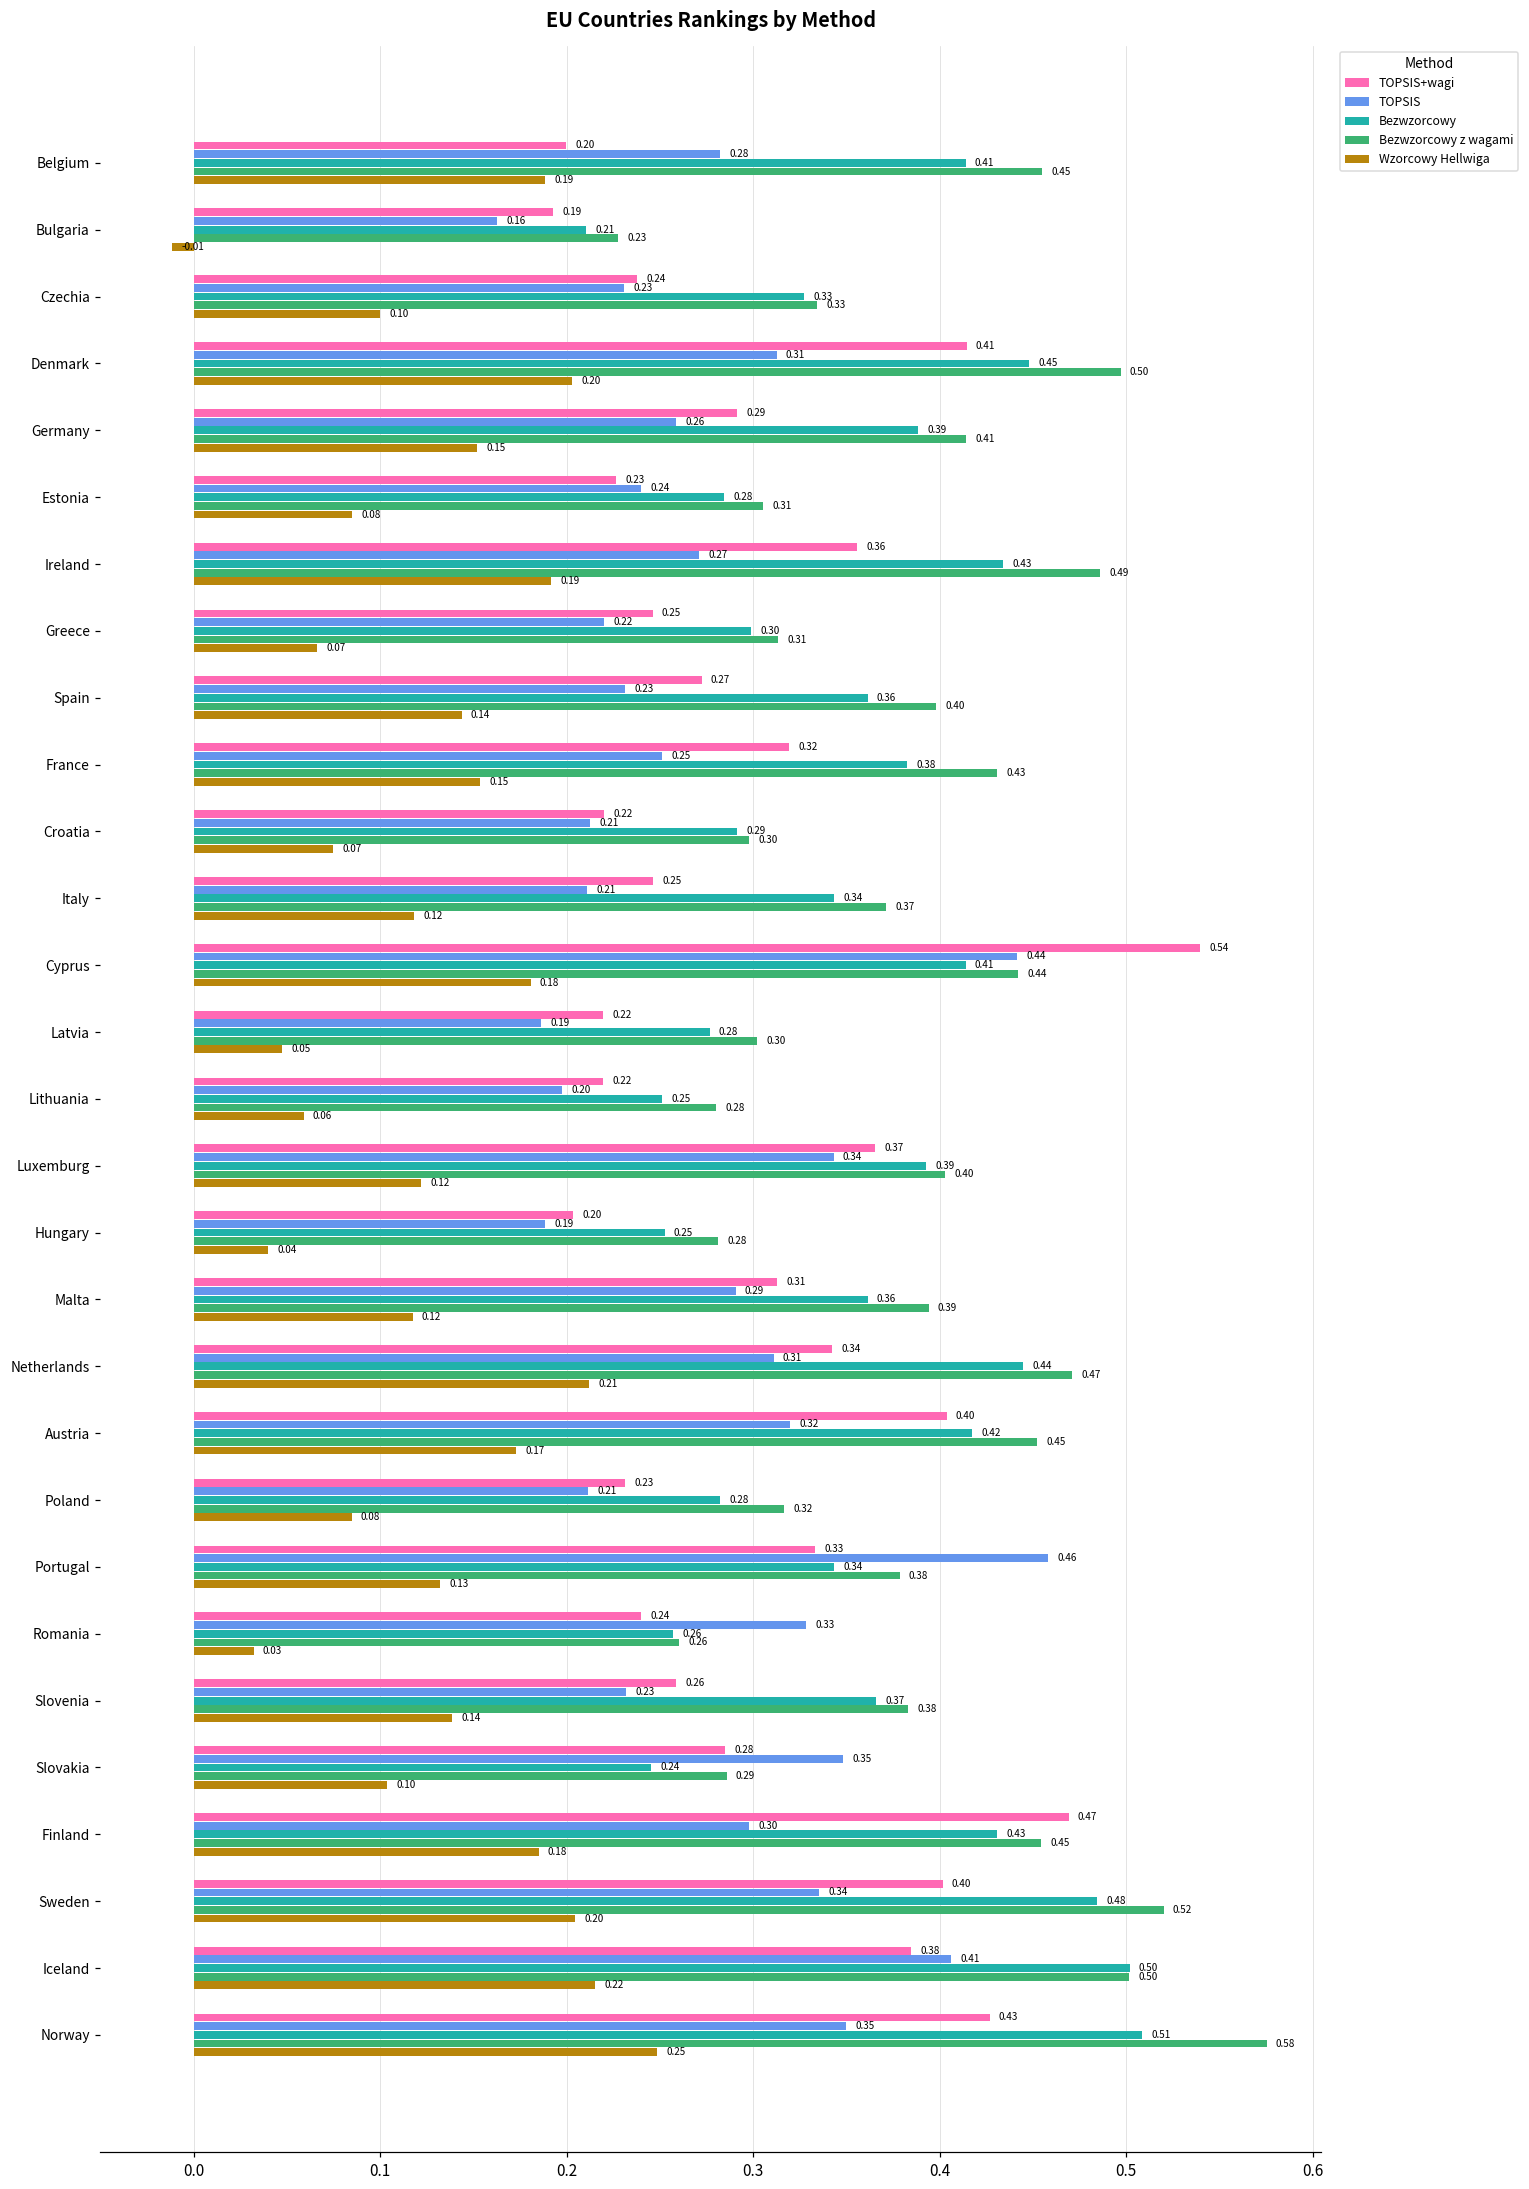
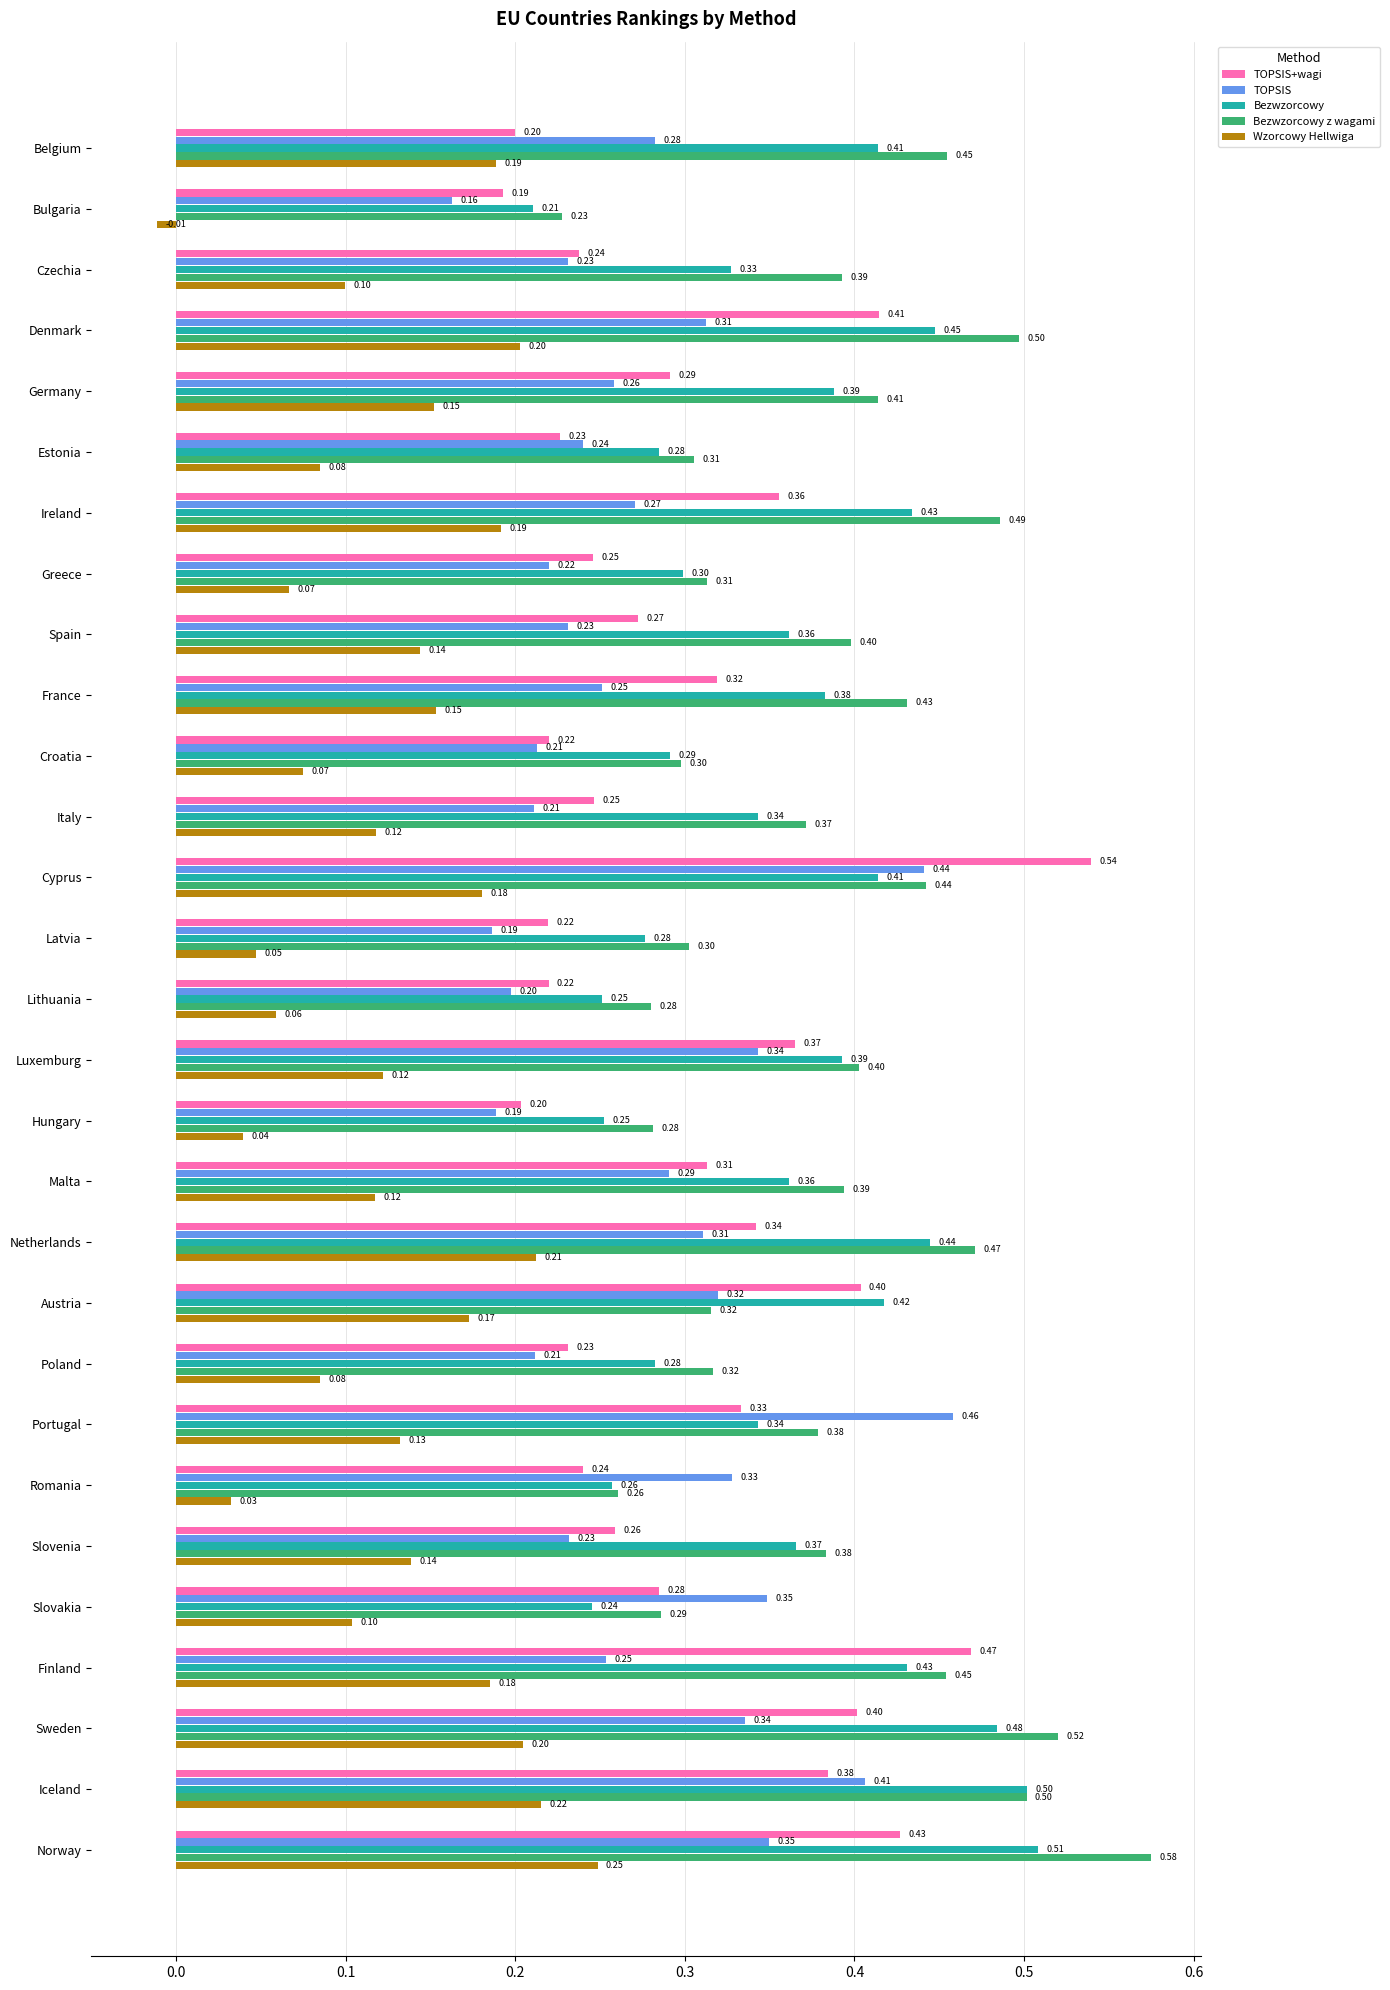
Bezwzorcowy z wagami, Czechia: 0.33 -> 0.39
Bezwzorcowy z wagami, Austria: 0.45 -> 0.32
TOPSIS, Finland: 0.30 -> 0.25
